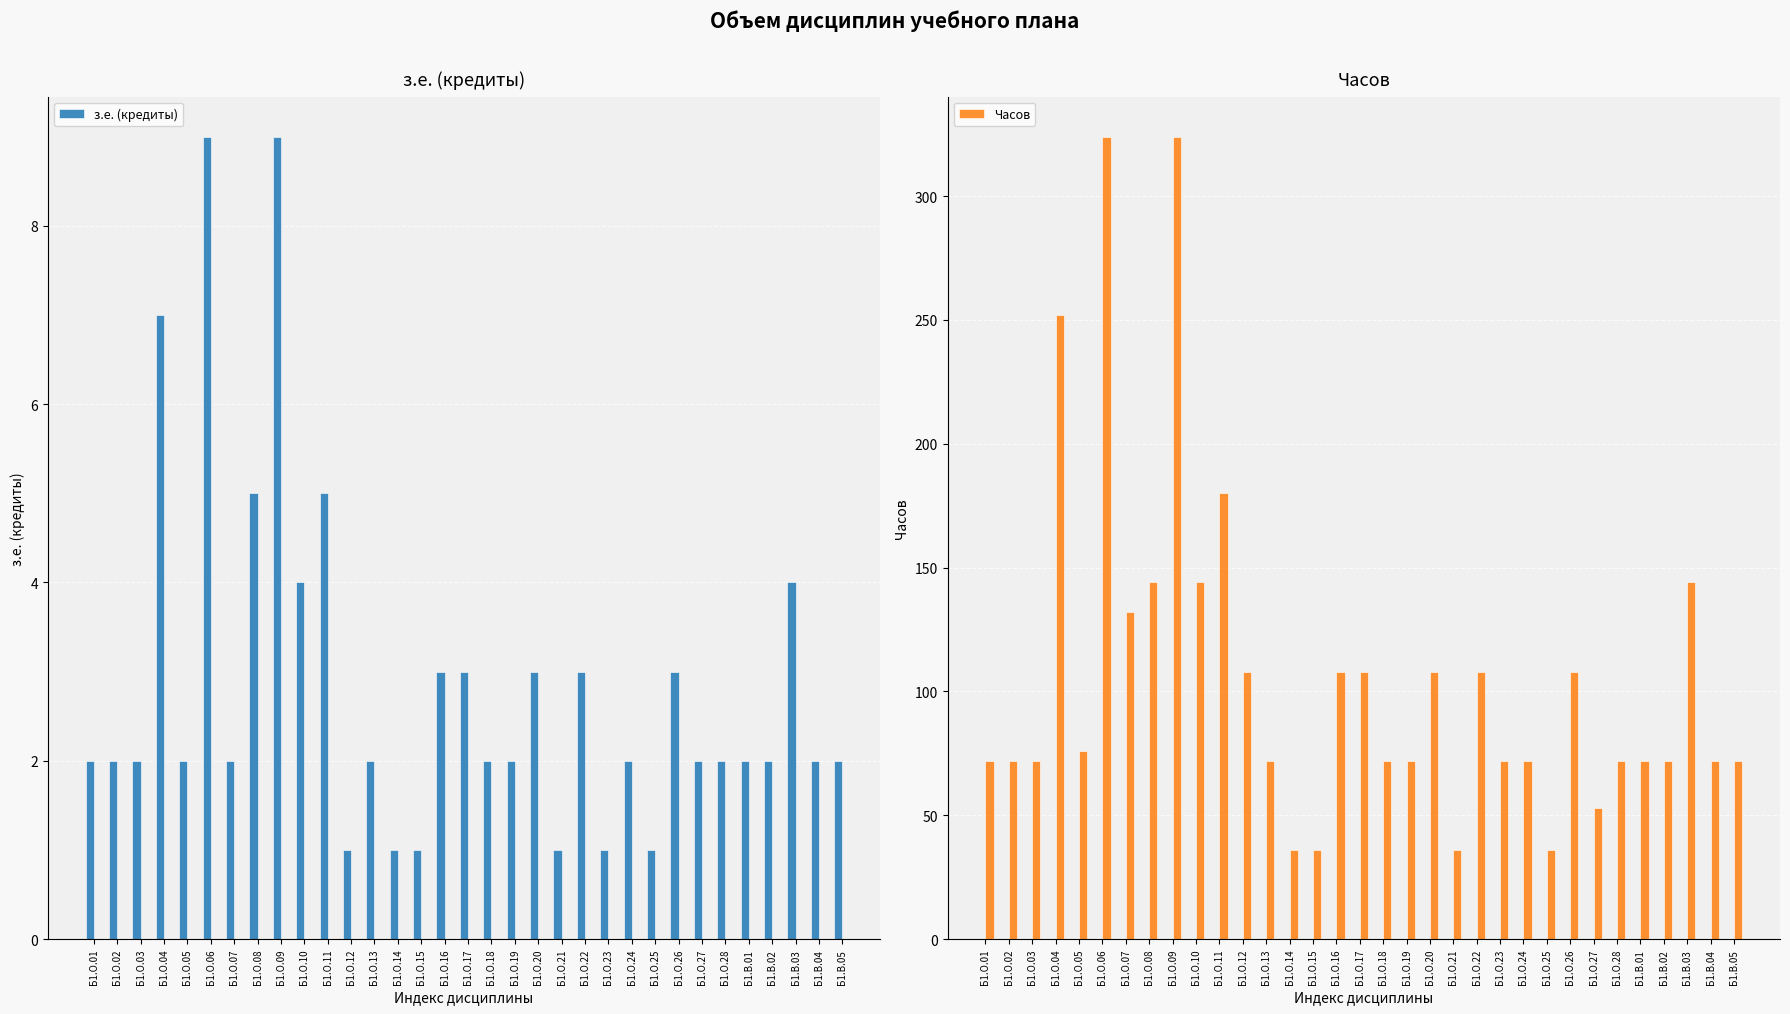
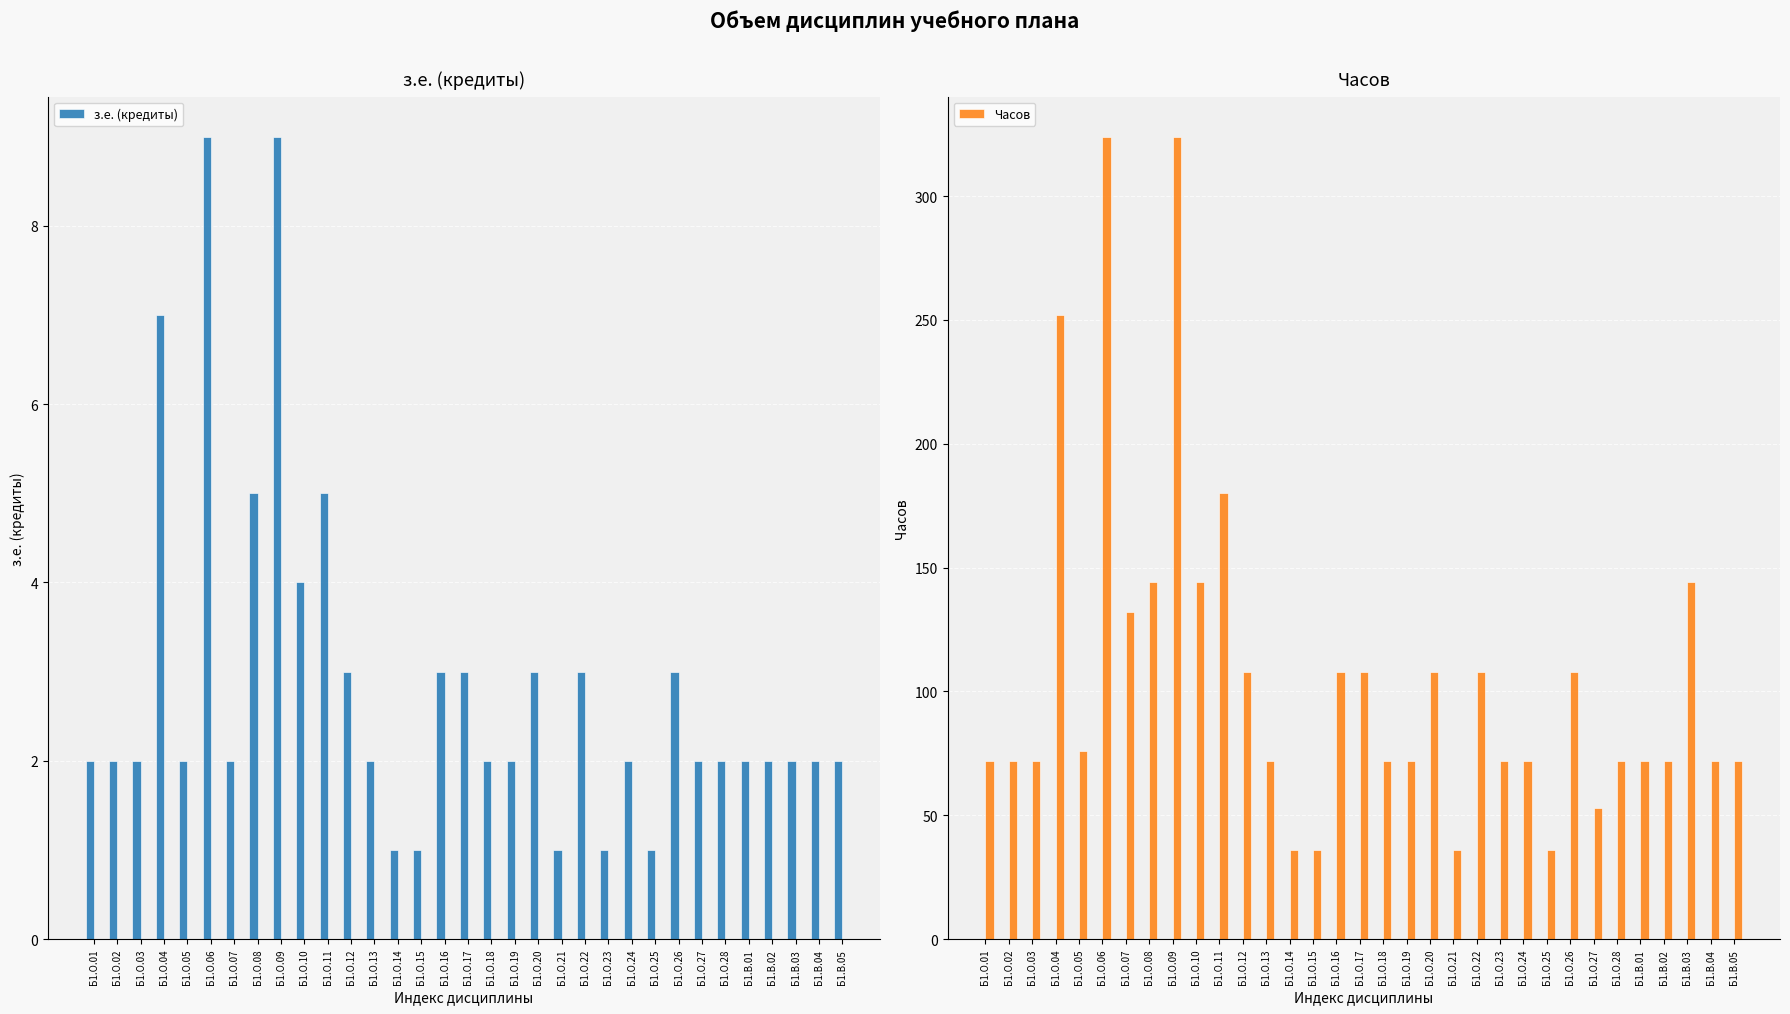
з.е. (кредиты), Б1.О.12: 1 -> 3
з.е. (кредиты), Б1.В.03: 4 -> 2
